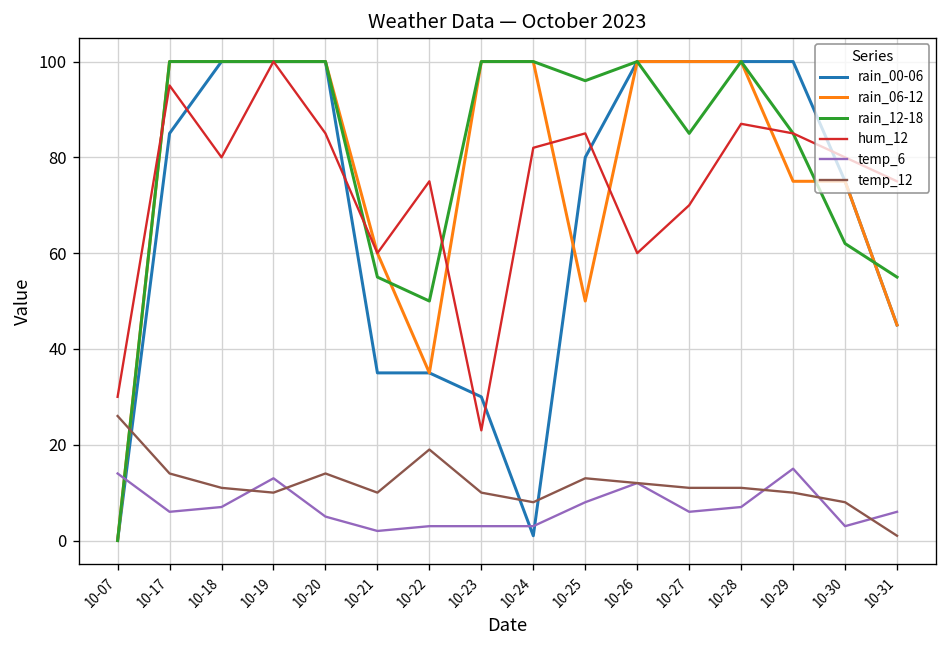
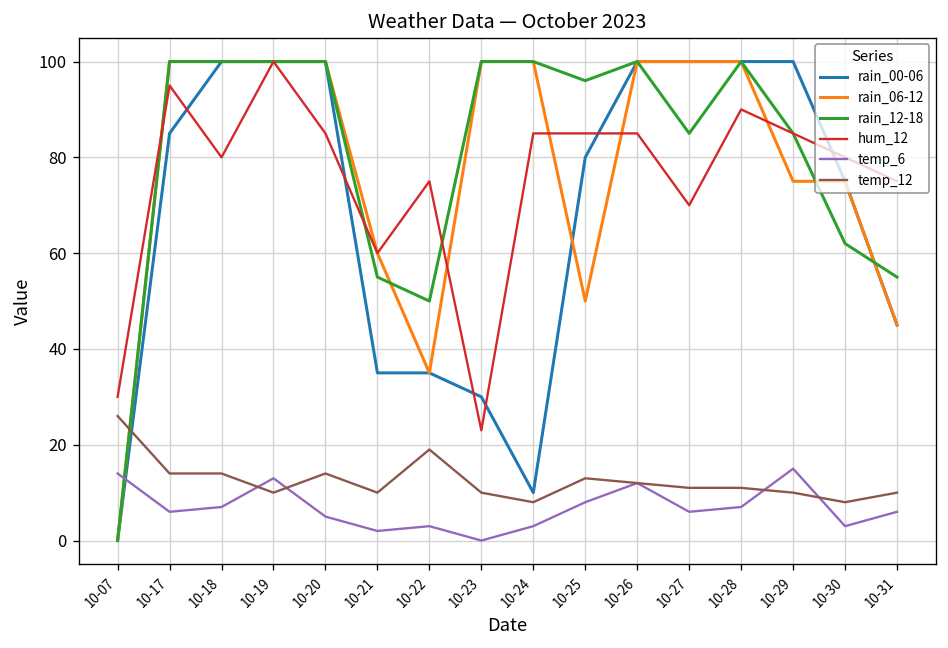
temp_12, 10-18: 11 -> 14
temp_6, 10-23: 3 -> 0
rain_00-06, 10-24: 1 -> 10
hum_12, 10-24: 82 -> 85
hum_12, 10-26: 60 -> 85
hum_12, 10-28: 87 -> 90
temp_12, 10-31: 1 -> 10
